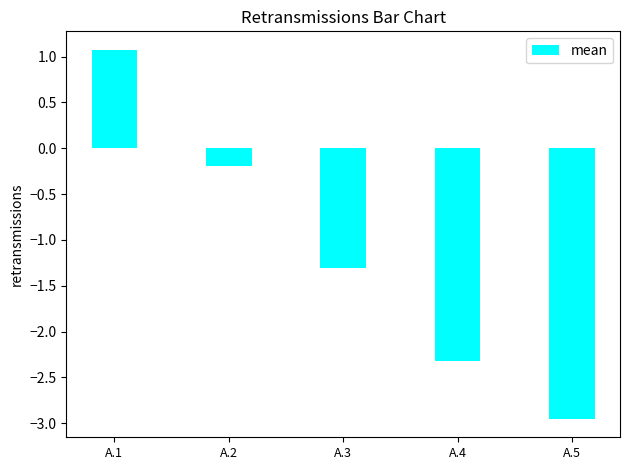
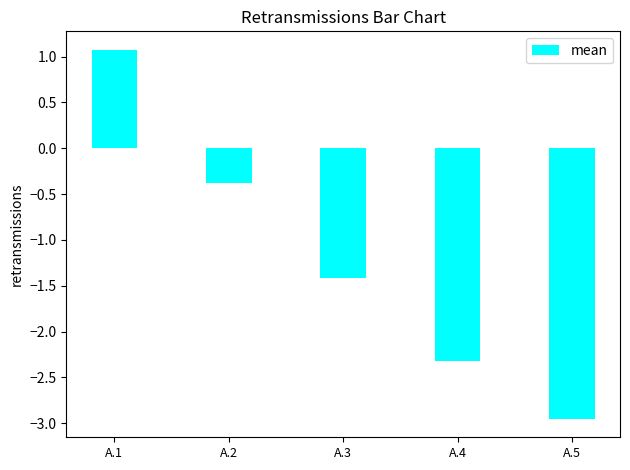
A.2: -0.2 -> -0.4
A.3: -1.3 -> -1.4
